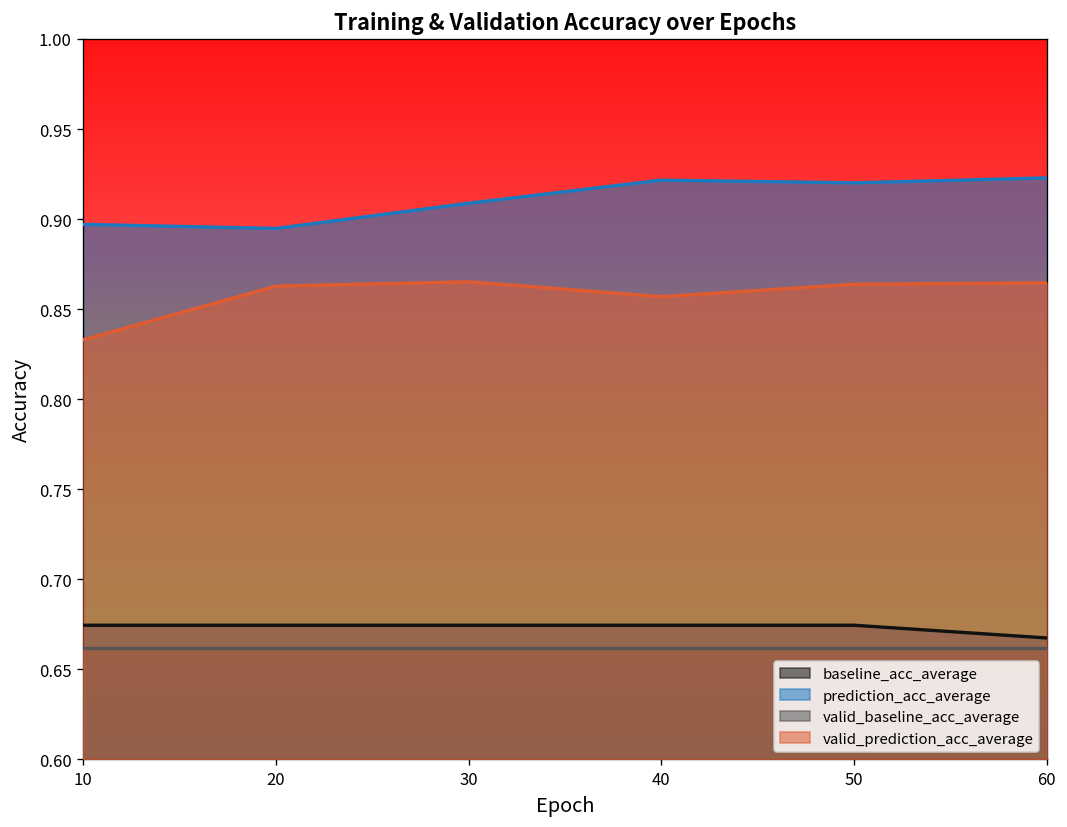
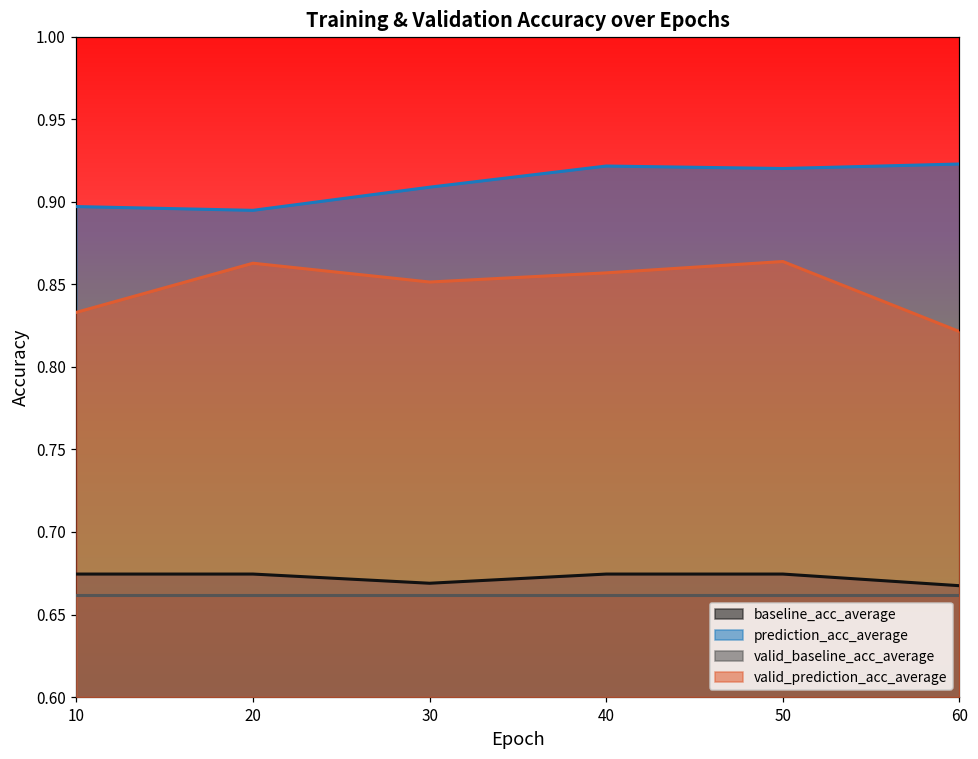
baseline_acc_average, 30: 0.675 -> 0.669
valid_prediction_acc_average, 30: 0.865 -> 0.851
valid_prediction_acc_average, 60: 0.865 -> 0.821
